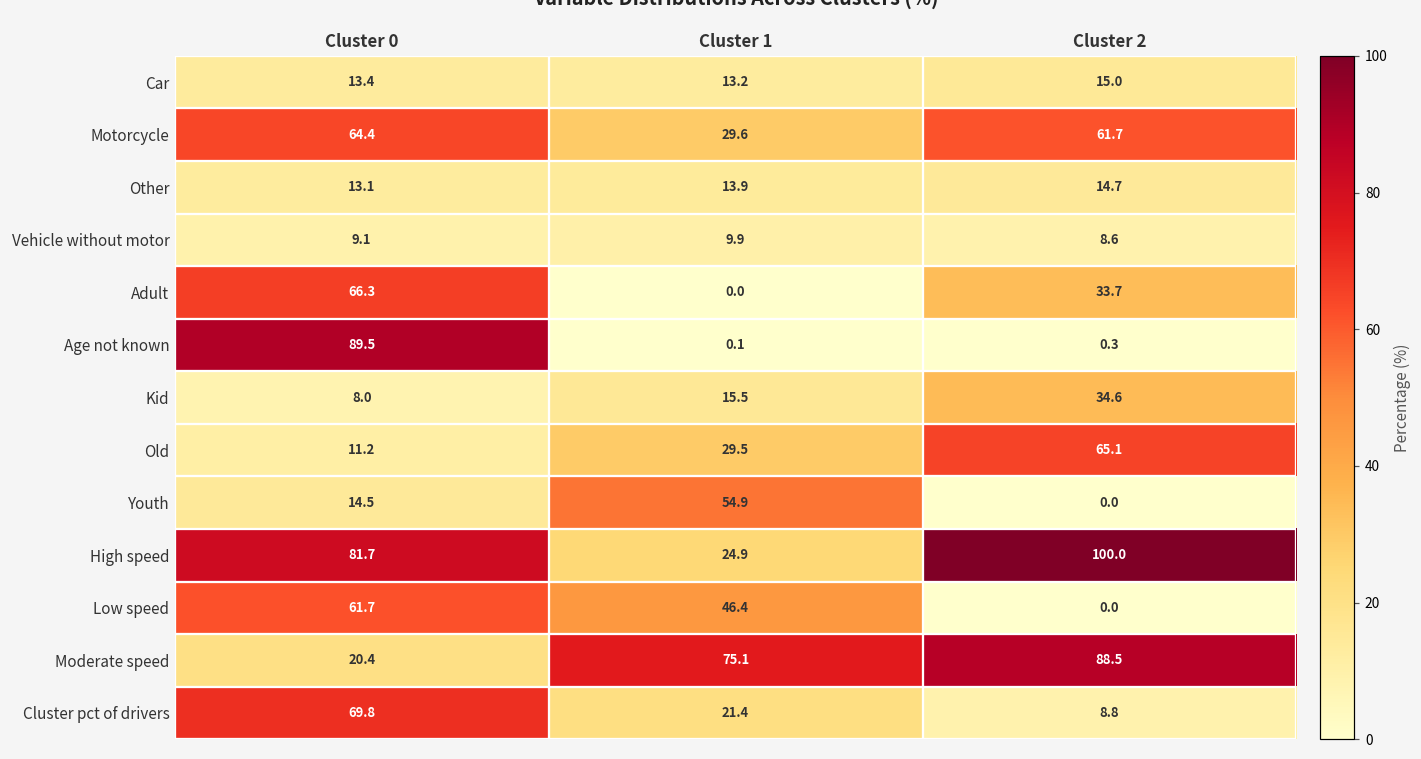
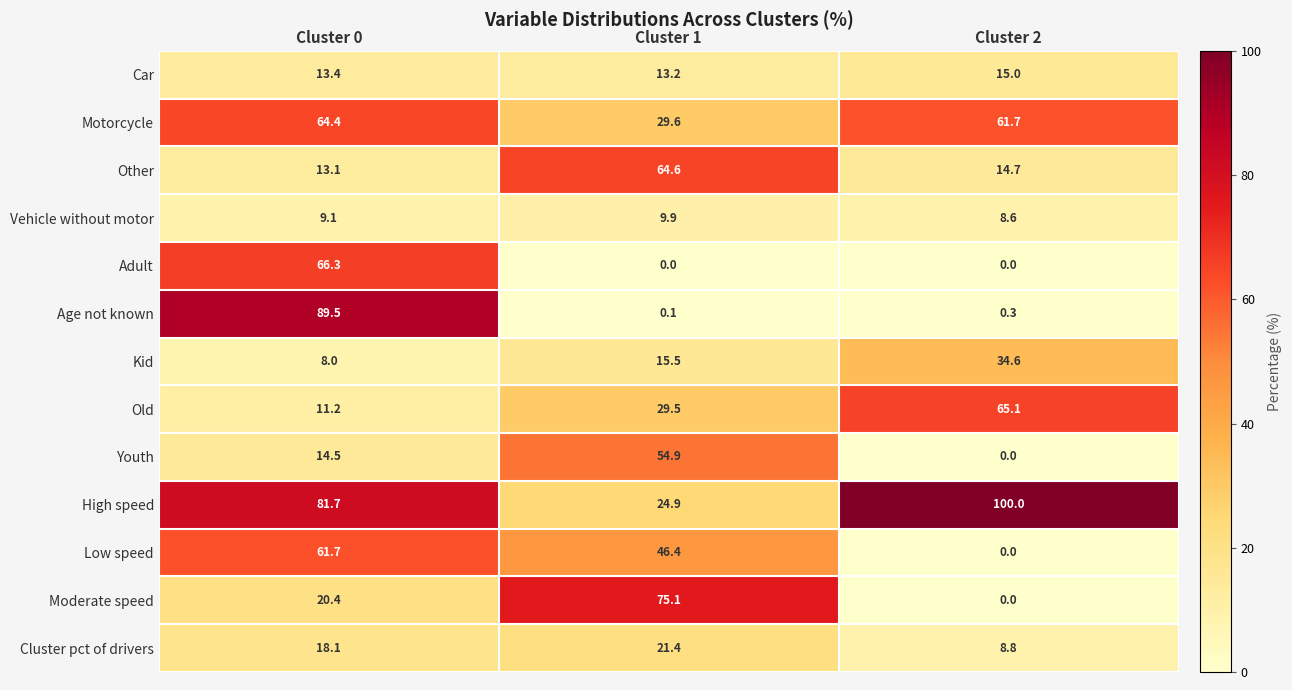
Other, Cluster 1: 13.9 -> 64.6
Adult, Cluster 2: 33.7 -> 0.0
Moderate speed, Cluster 2: 88.5 -> 0.0
Cluster pct of drivers, Cluster 0: 69.8 -> 18.1
